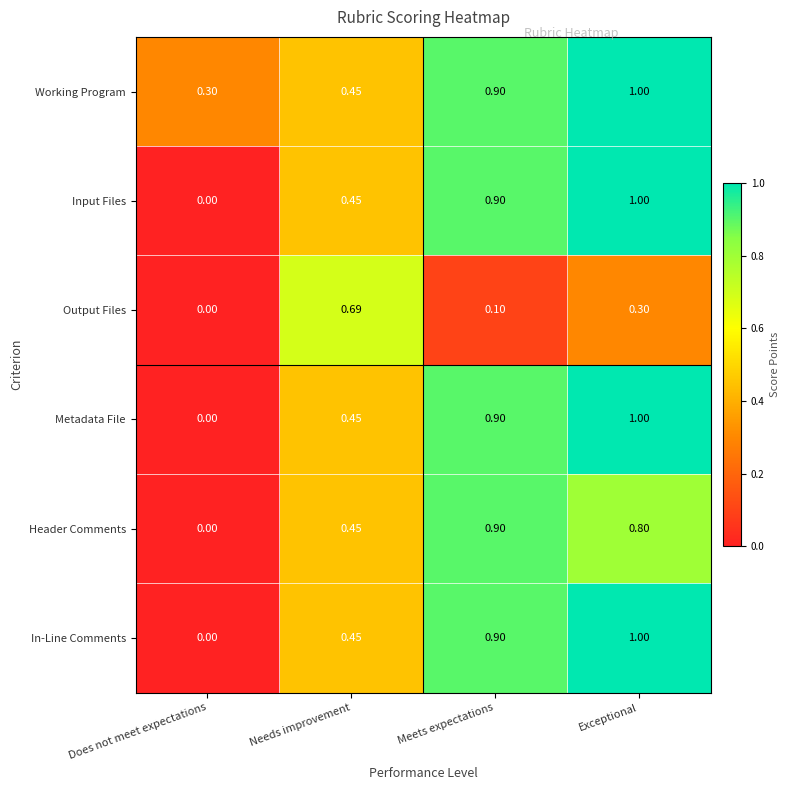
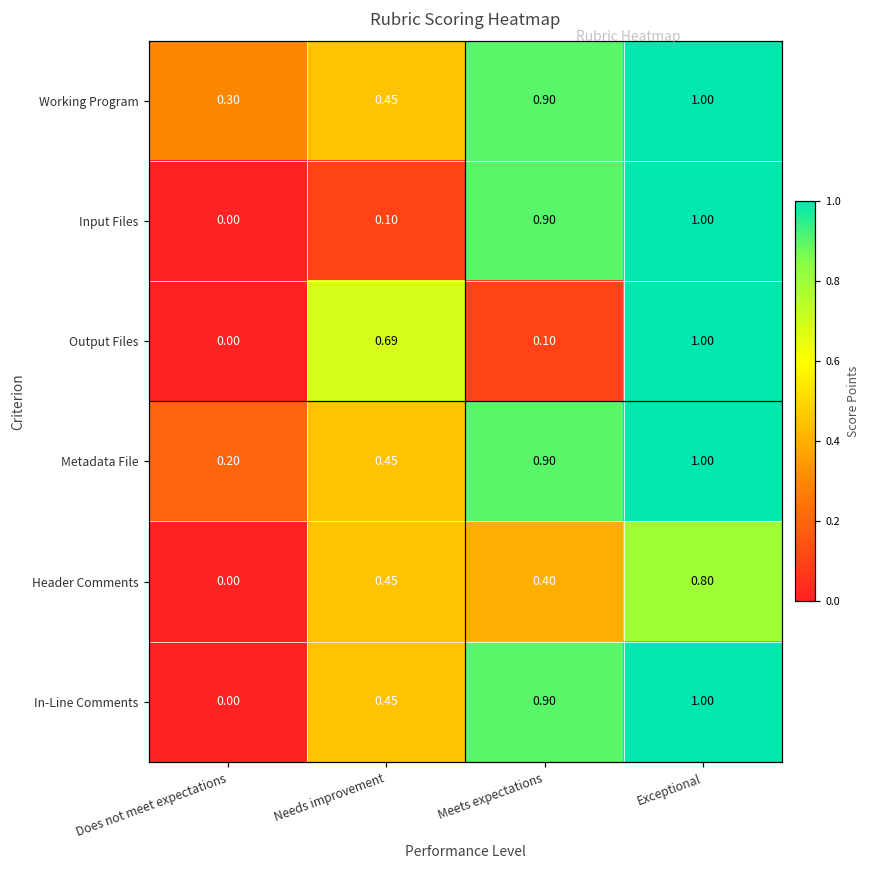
Input Files, Needs improvement: 0.45 -> 0.10
Output Files, Exceptional: 0.30 -> 1.00
Metadata File, Does not meet expectations: 0.00 -> 0.20
Header Comments, Meets expectations: 0.90 -> 0.40
